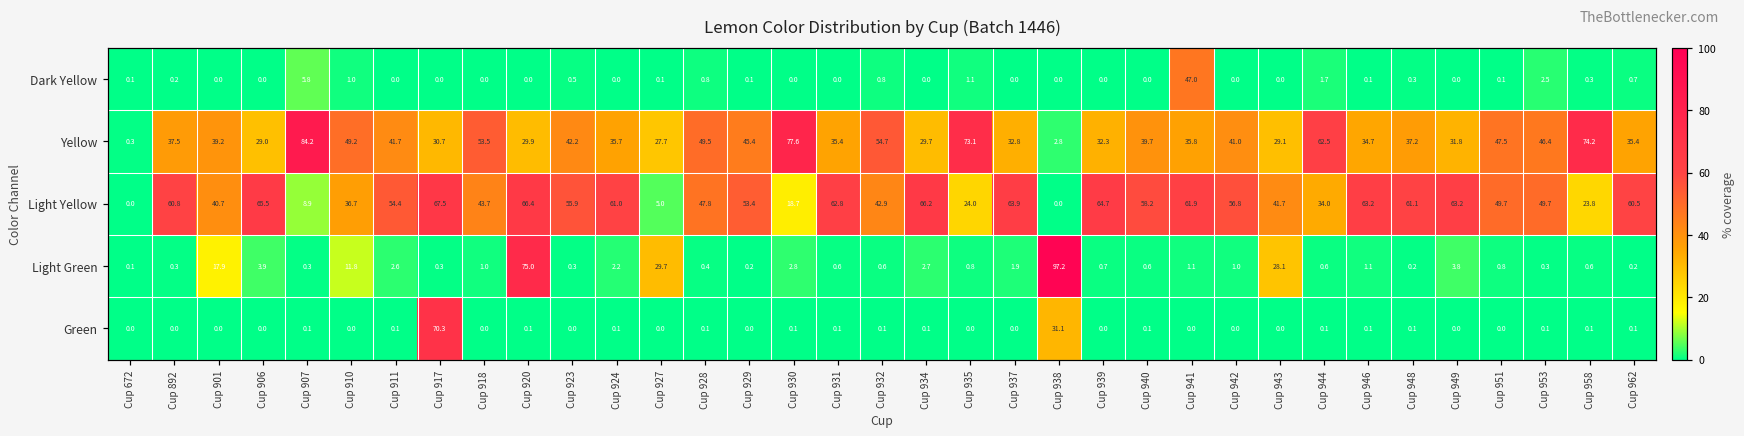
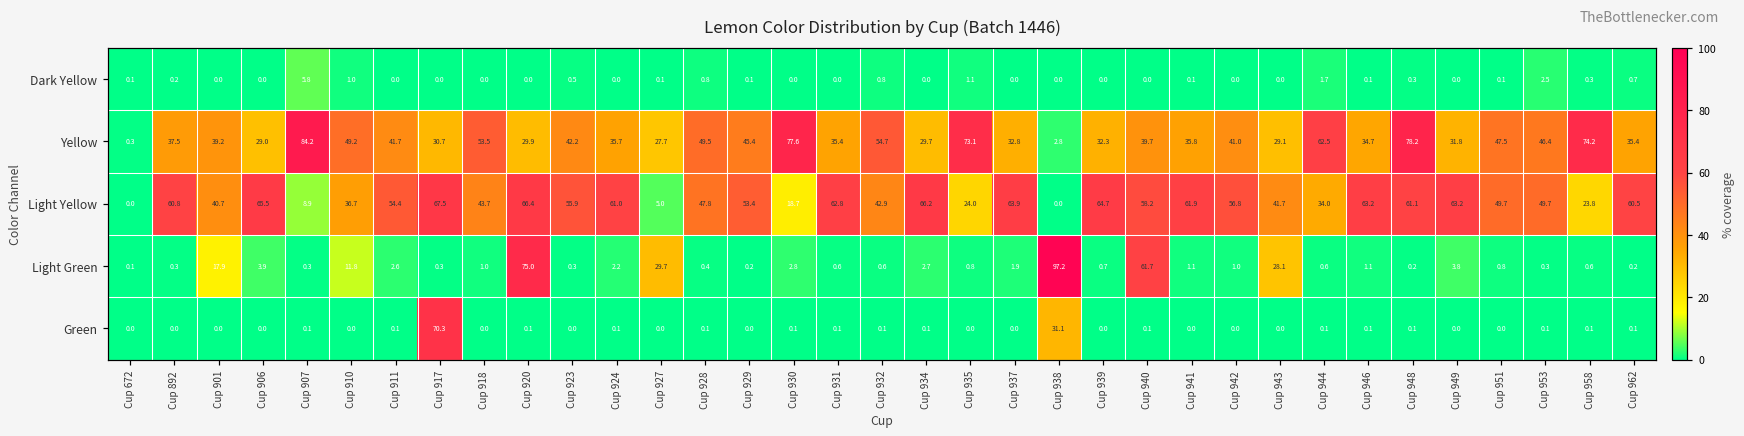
Dark Yellow, Cup 941: 47.0 -> 0.1
Yellow, Cup 948: 37.2 -> 78.2
Light Green, Cup 940: 0.6 -> 61.7
